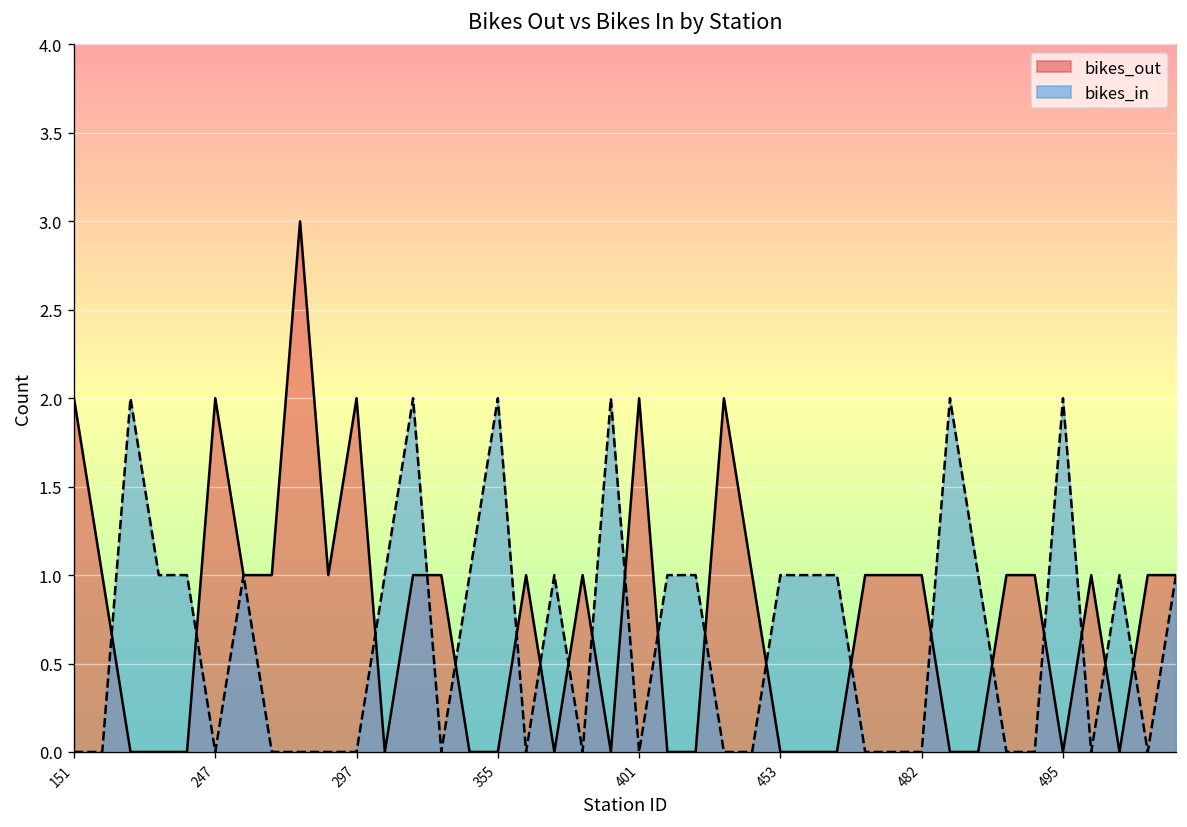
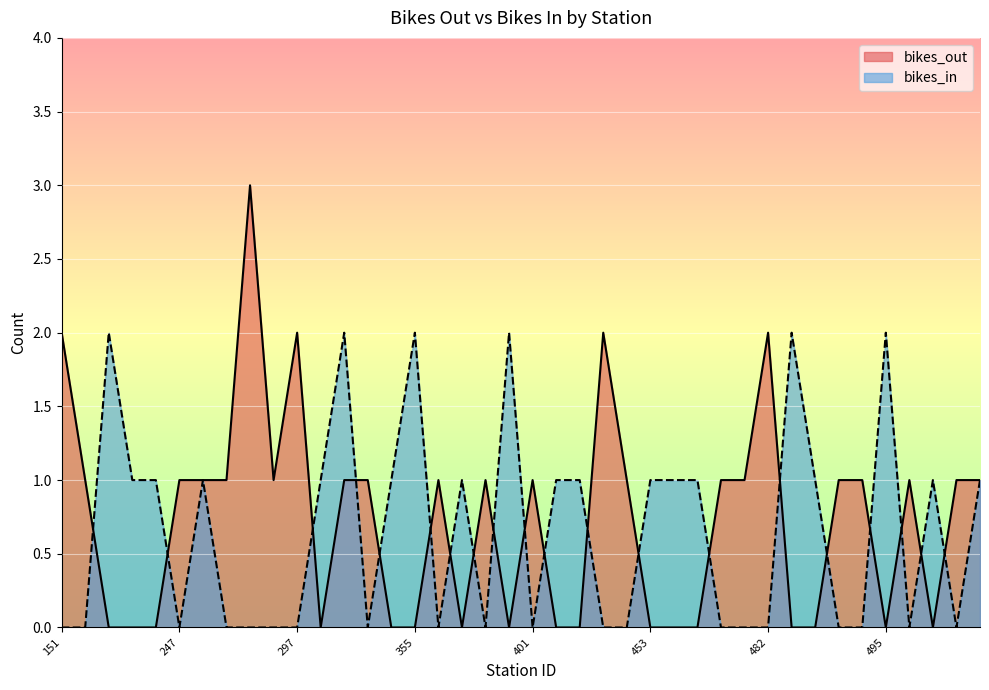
bikes_out, 247: 2 -> 1
bikes_out, 401: 2 -> 1
bikes_out, 482: 1 -> 2
